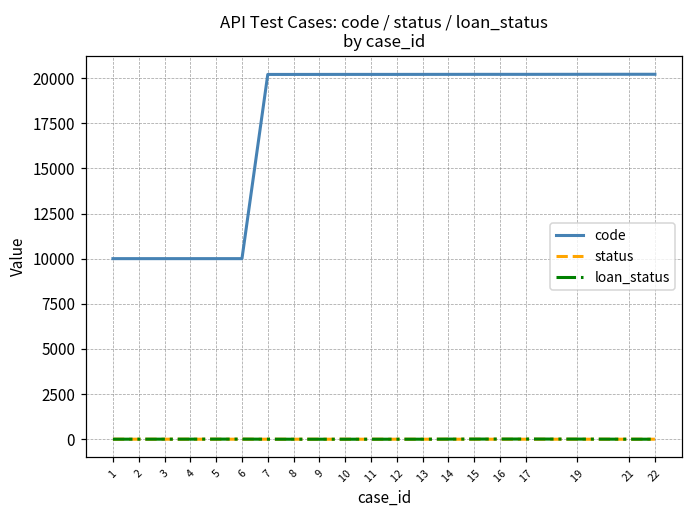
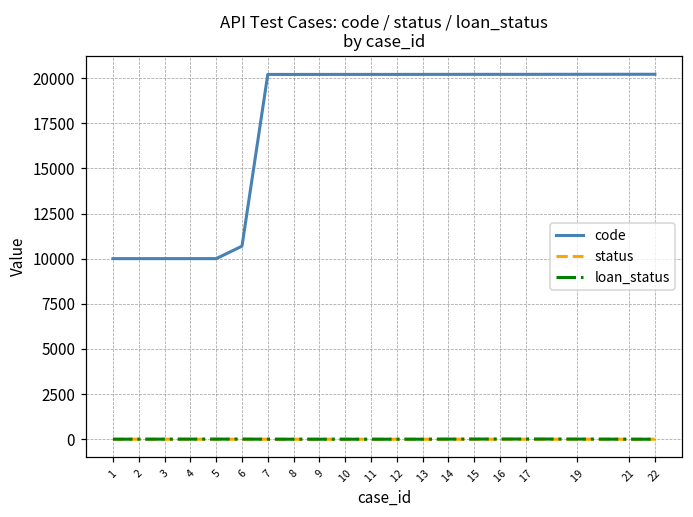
code, 6: 10000 -> 10700
